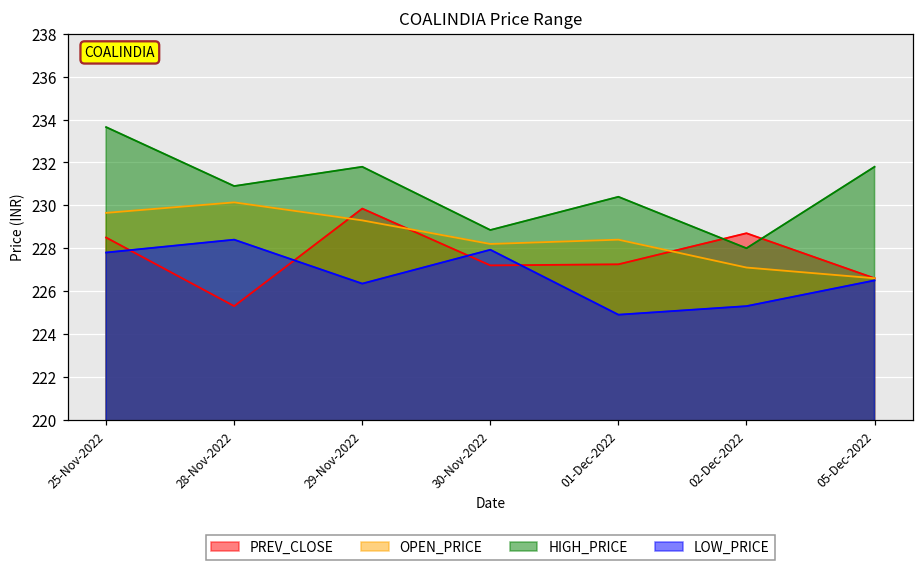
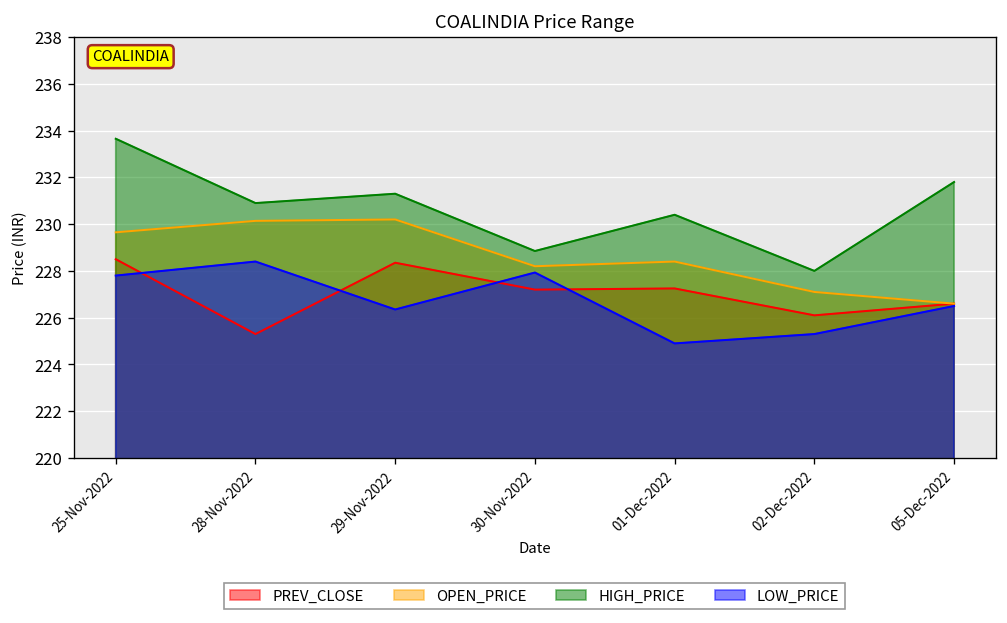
PREV_CLOSE, 29-Nov-2022: 229.9 -> 228.4
OPEN_PRICE, 29-Nov-2022: 229.3 -> 230.2
HIGH_PRICE, 29-Nov-2022: 231.8 -> 231.3
PREV_CLOSE, 02-Dec-2022: 228.7 -> 226.1
